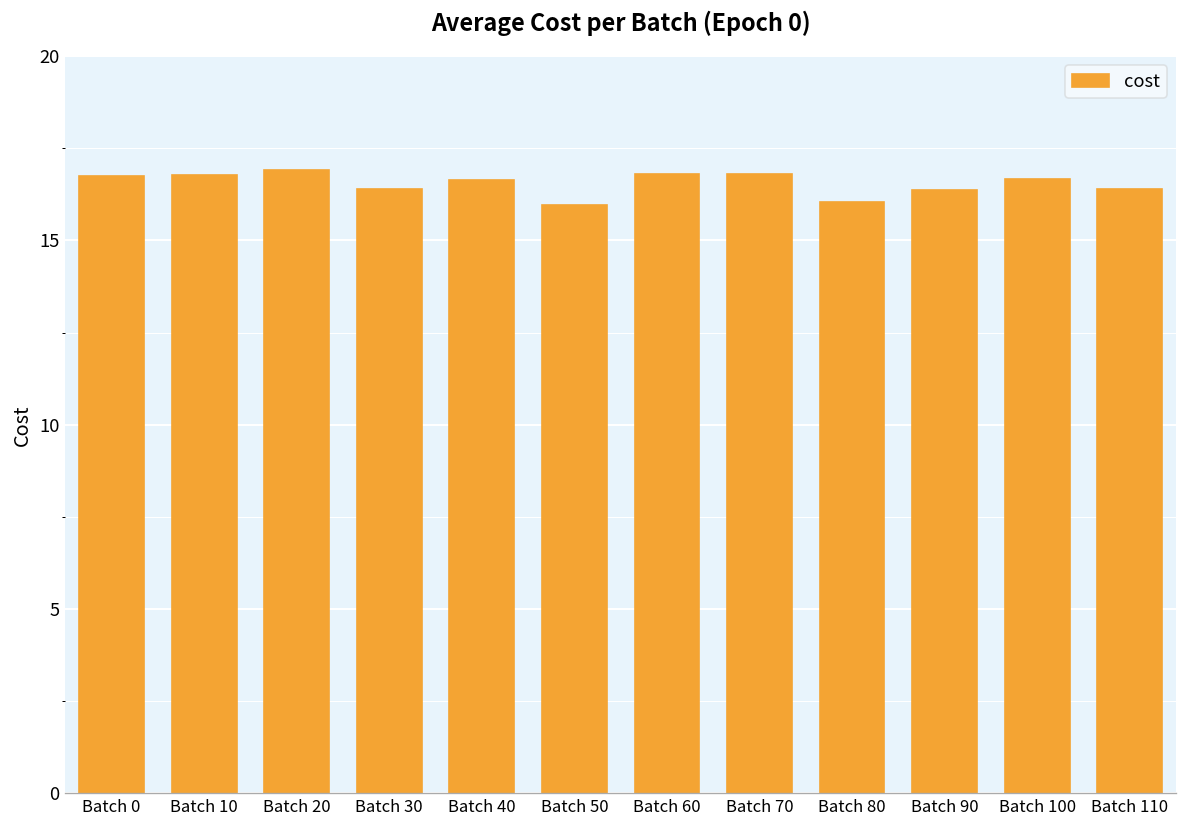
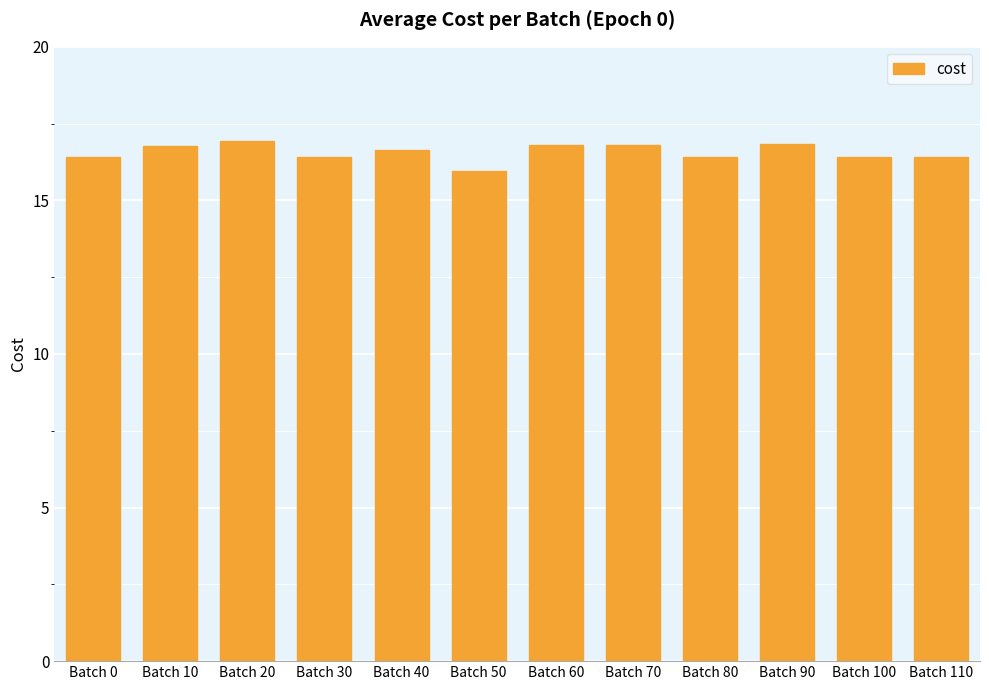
Batch 0: 16.7 -> 16.4
Batch 80: 16.0 -> 16.4
Batch 90: 16.4 -> 16.8
Batch 100: 16.7 -> 16.4
